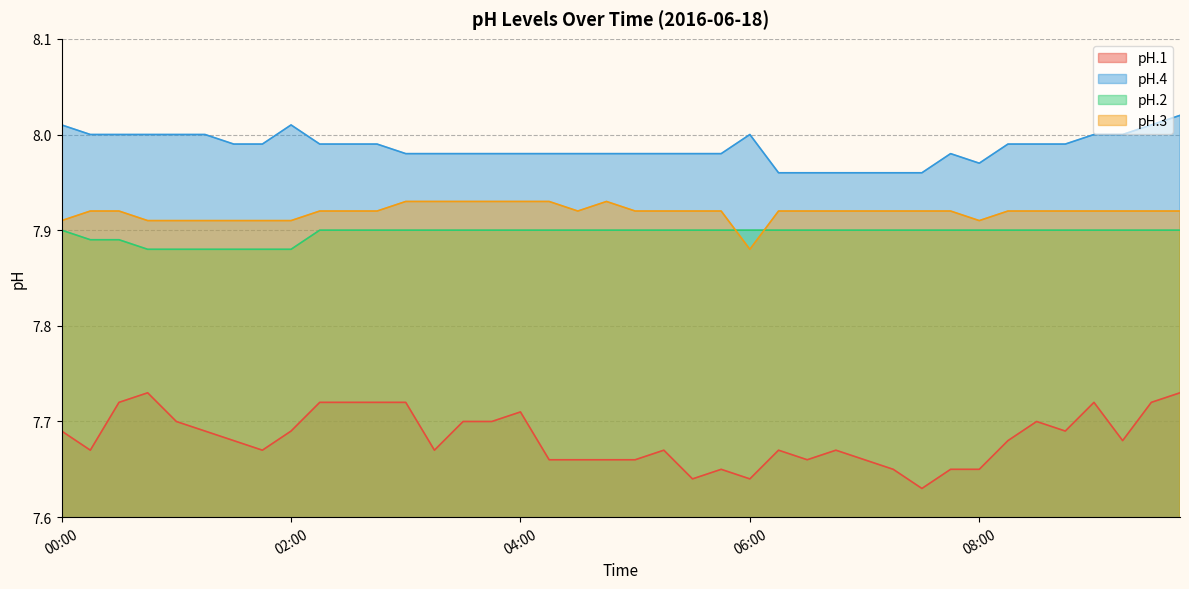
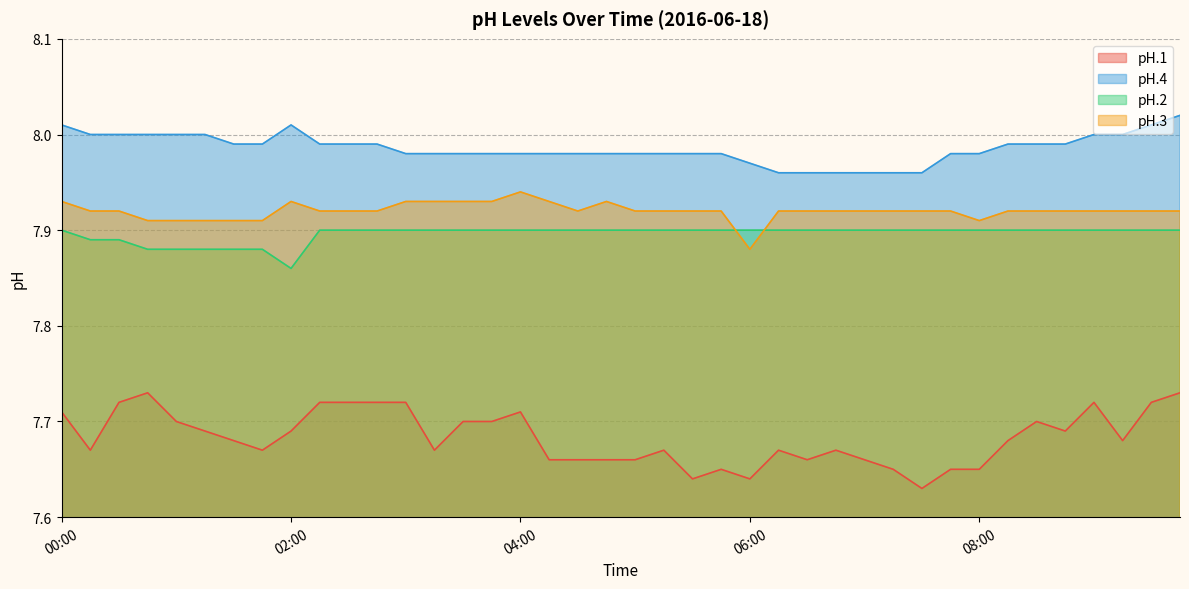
pH.1, 00:00: 7.69 -> 7.71
pH.3, 00:00: 7.91 -> 7.93
pH.2, 02:00: 7.88 -> 7.86
pH.3, 02:00: 7.91 -> 7.93
pH.3, 04:00: 7.93 -> 7.94
pH.4, 06:00: 8.00 -> 7.97
pH.4, 08:00: 7.97 -> 7.98
